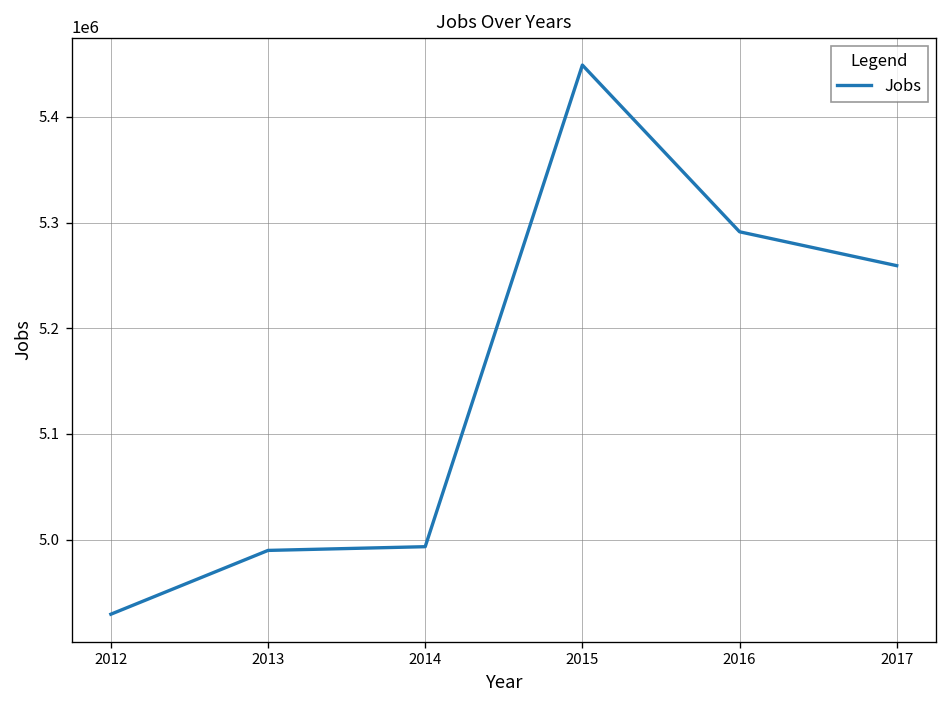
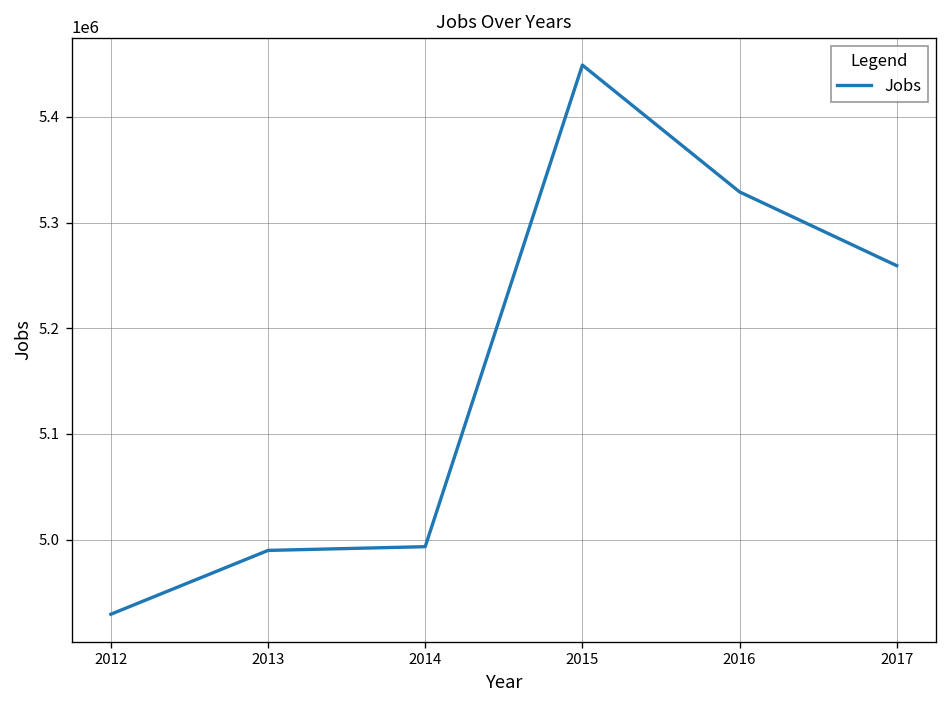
2016: 5290000 -> 5330000
